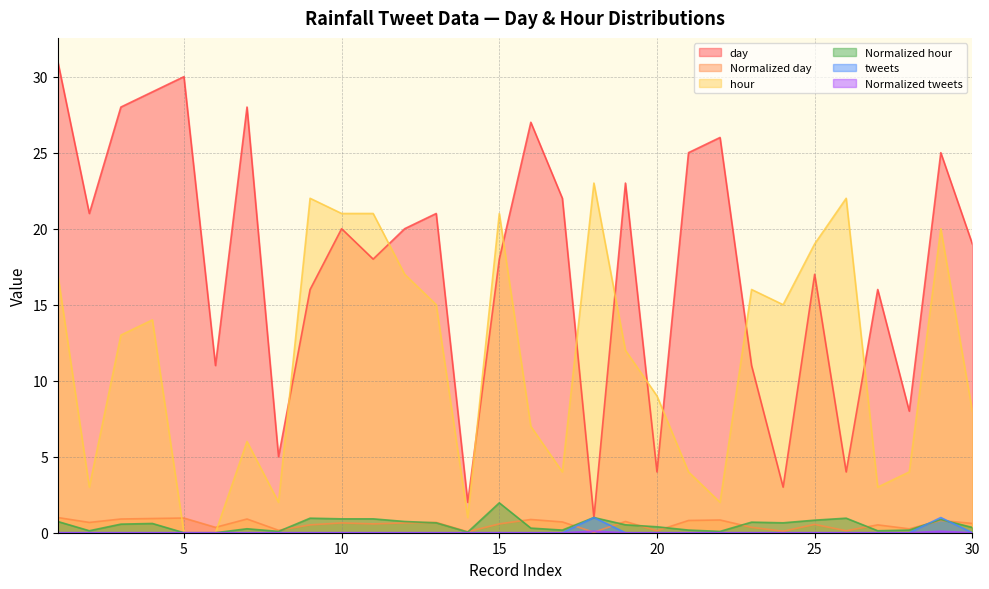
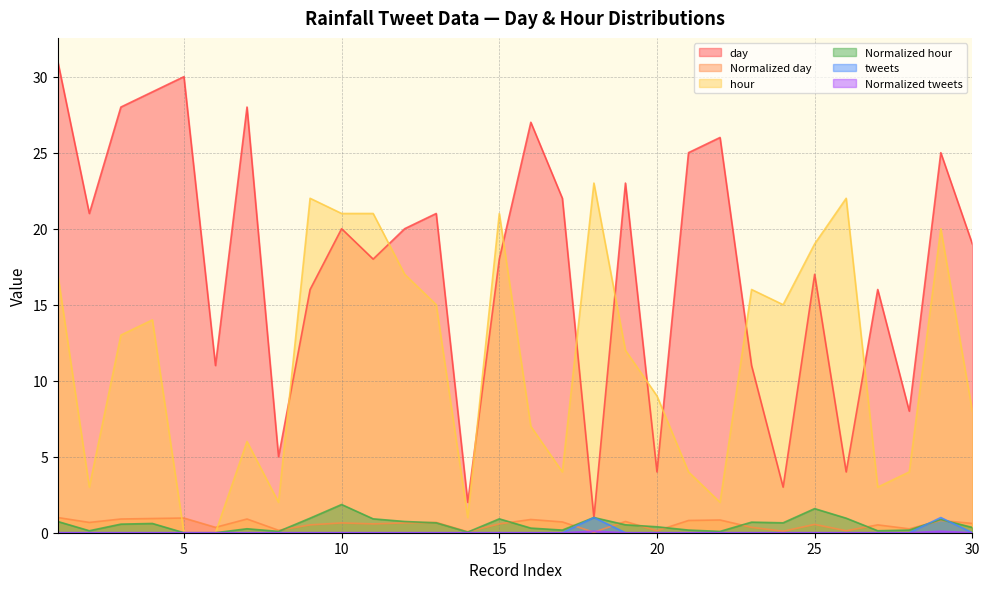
Normalized hour, 10: 0.9 -> 1.9
Normalized hour, 15: 2.0 -> 0.9
Normalized hour, 25: 0.8 -> 1.6
